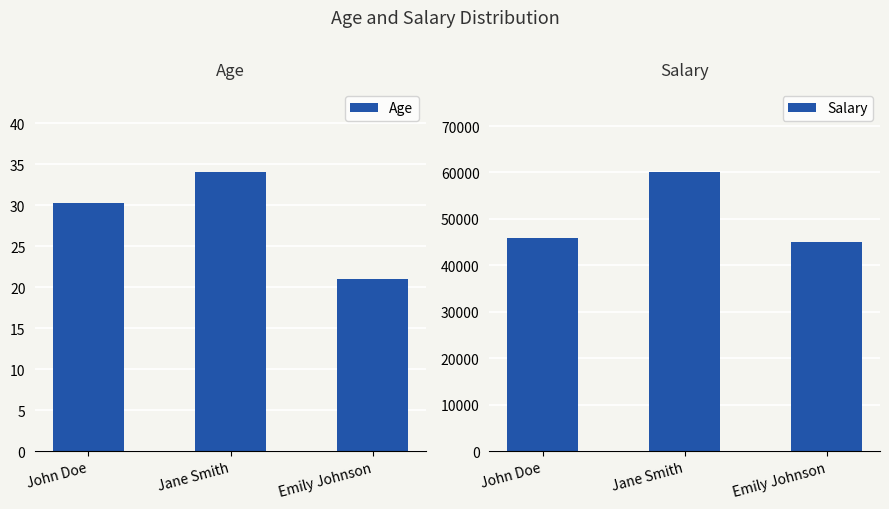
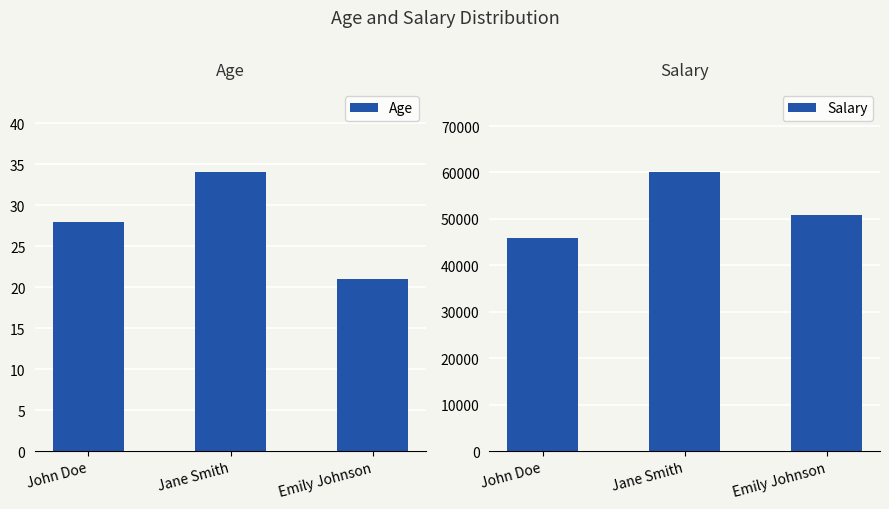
Age, John Doe: 30 -> 28
Salary, Emily Johnson: 45000 -> 51000
